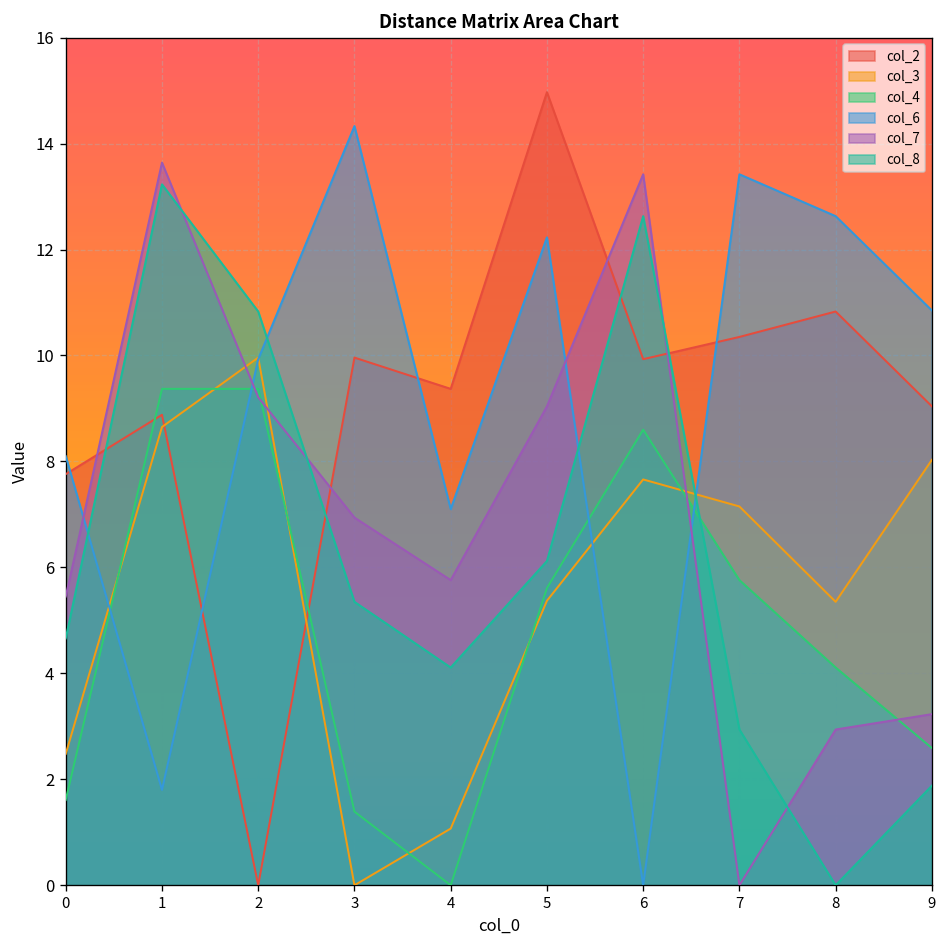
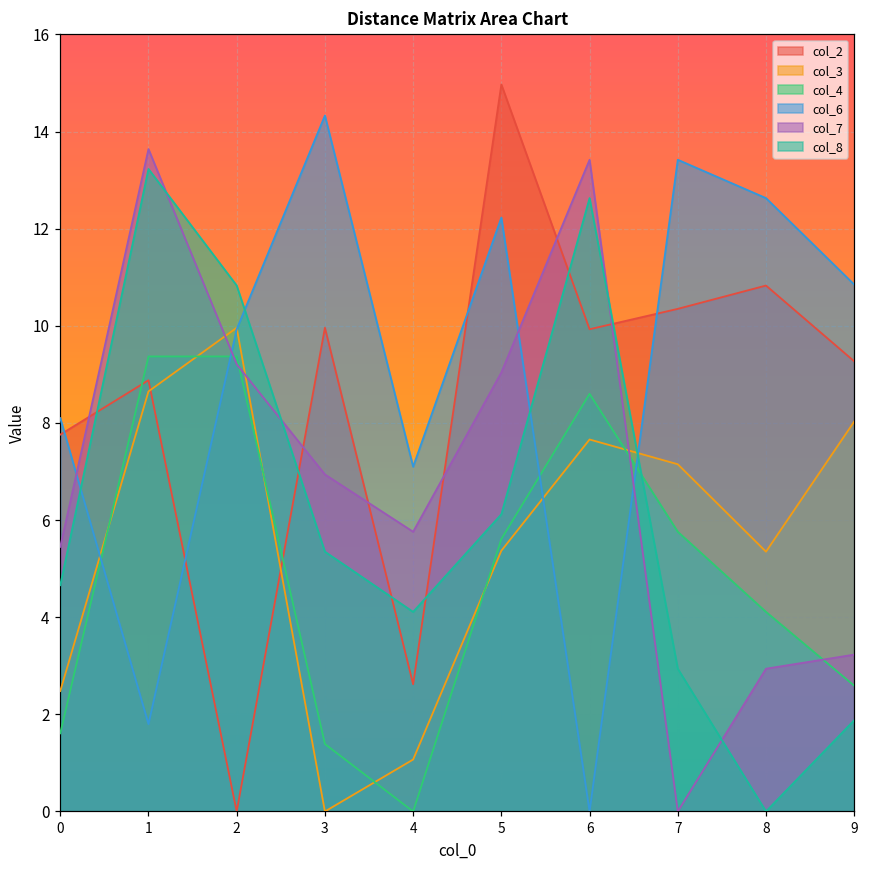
col_2, 4: 9.4 -> 2.6
col_2, 9: 9.0 -> 9.3
